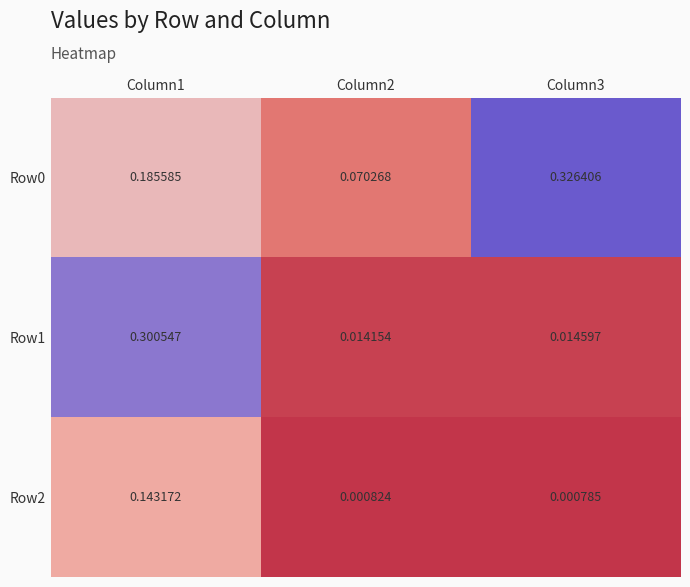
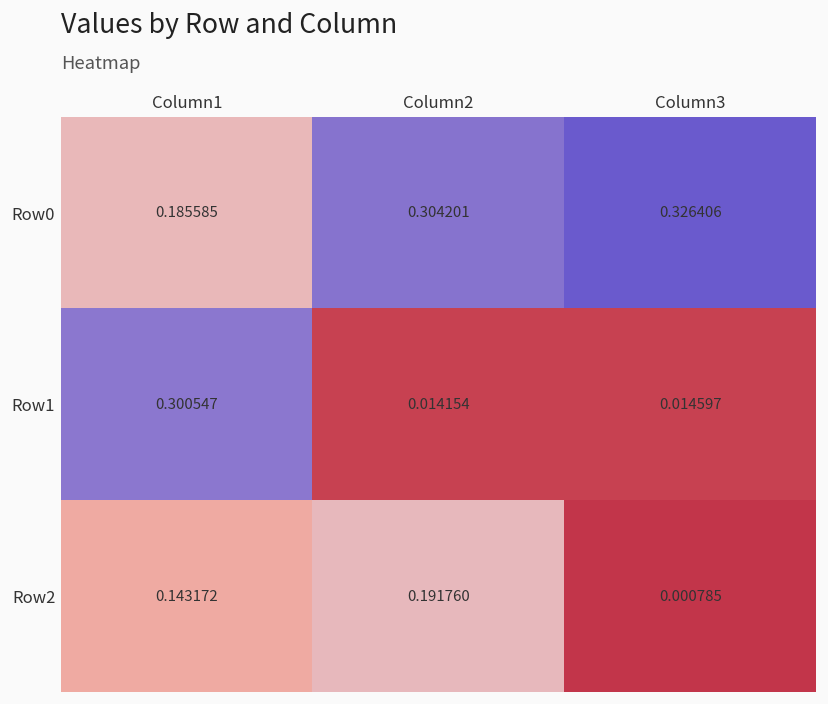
Row0, Column2: 0.070268 -> 0.304201
Row2, Column2: 0.000824 -> 0.191760
